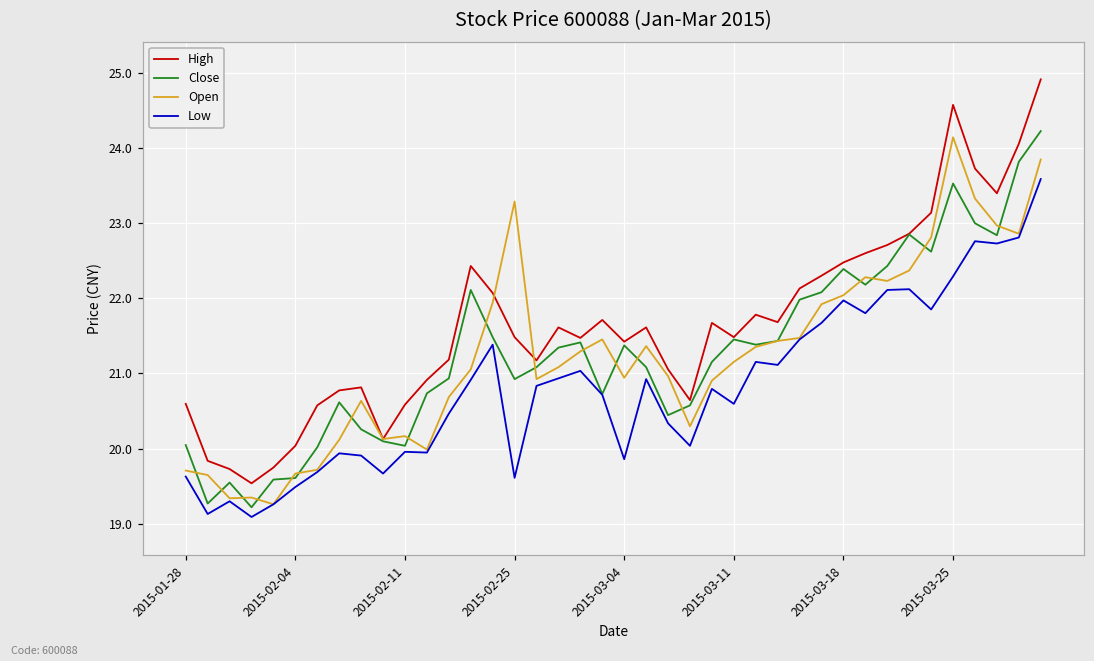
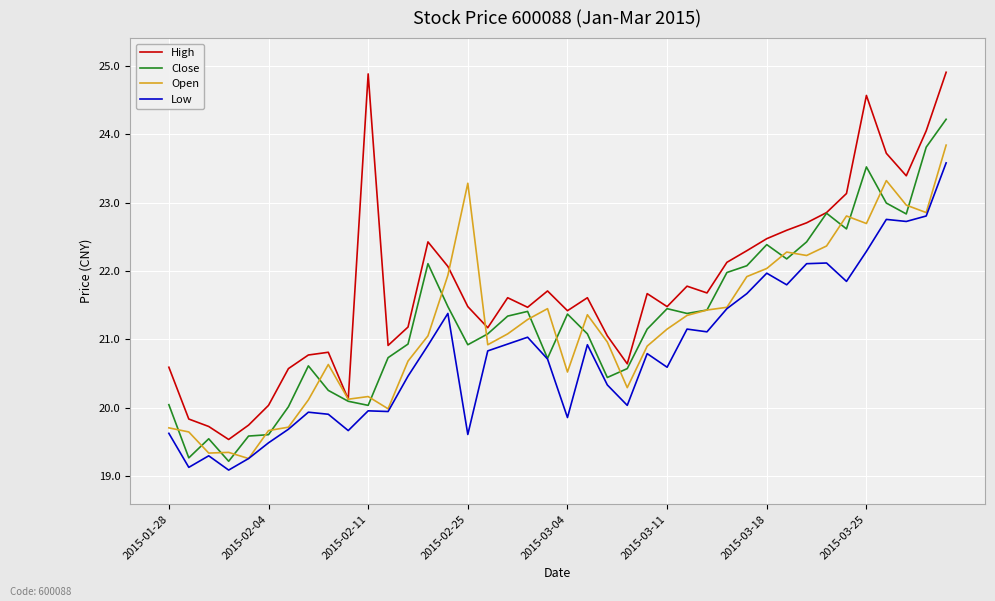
High, 2015-02-11: 20.6 -> 24.9
Open, 2015-03-04: 20.9 -> 20.5
Open, 2015-03-25: 24.1 -> 22.7
